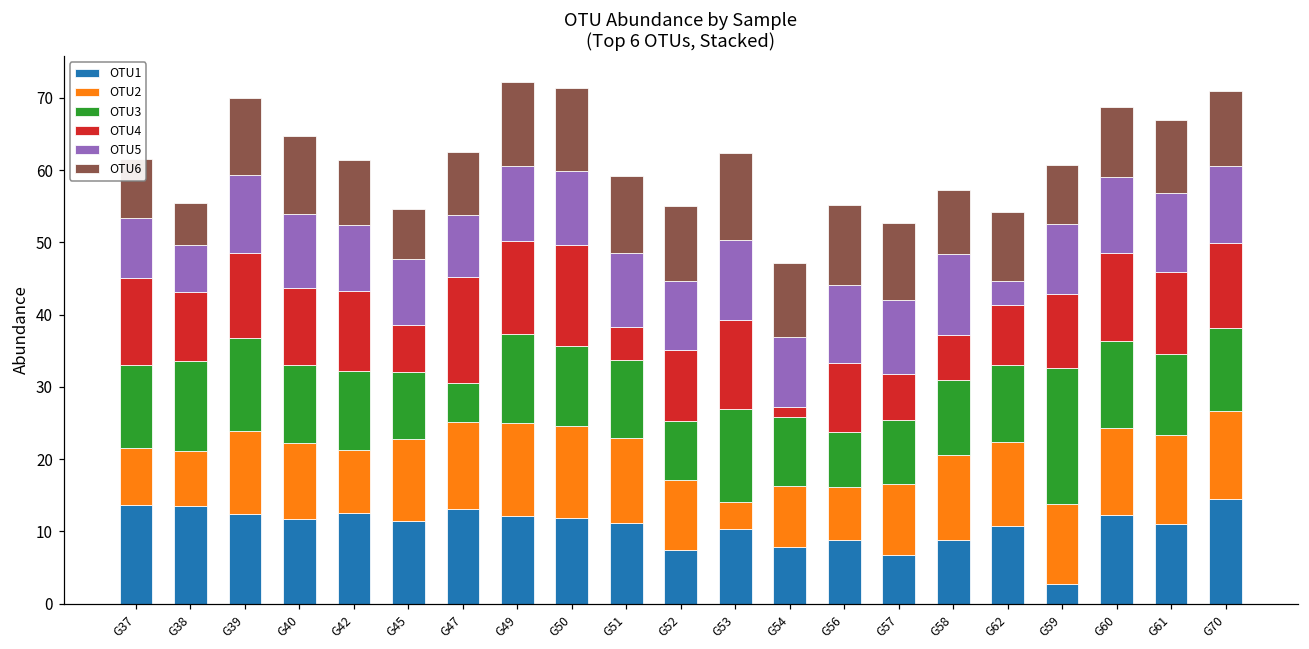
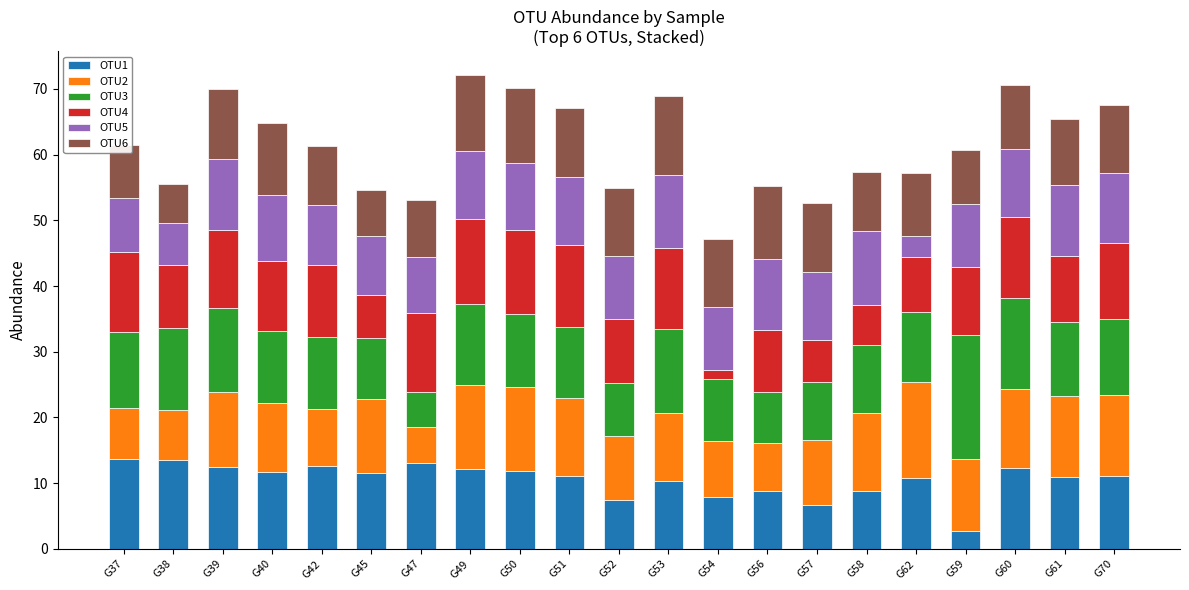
OTU2, G47: 12 -> 6
OTU4, G47: 15 -> 12
OTU4, G50: 14 -> 13
OTU4, G51: 5 -> 13
OTU2, G53: 4 -> 10
OTU2, G62: 11 -> 15
OTU3, G60: 12 -> 14
OTU4, G61: 11 -> 10
OTU1, G70: 14 -> 11
